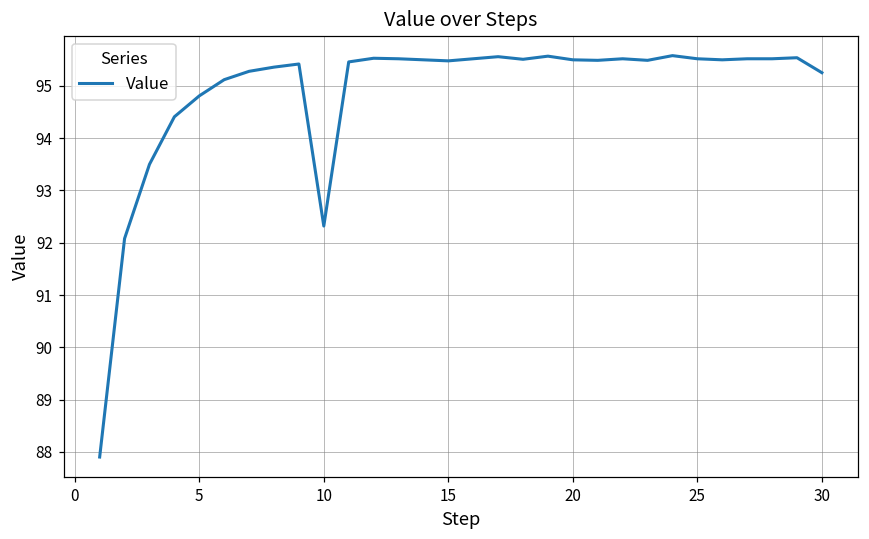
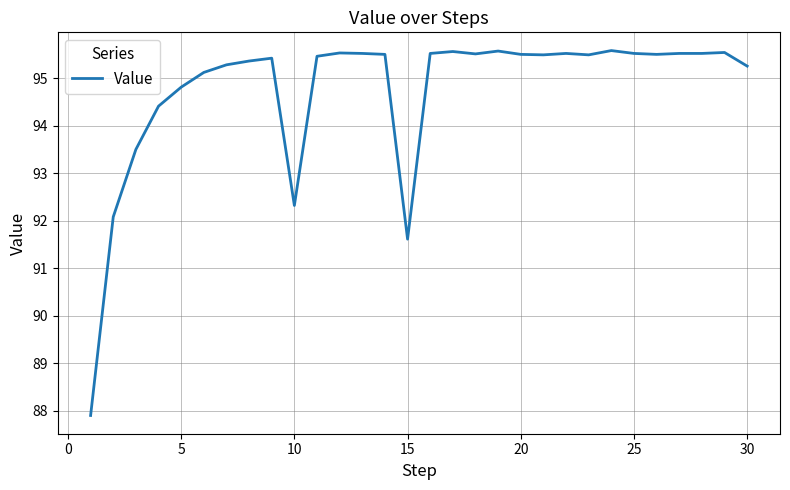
15: 95.5 -> 91.6
